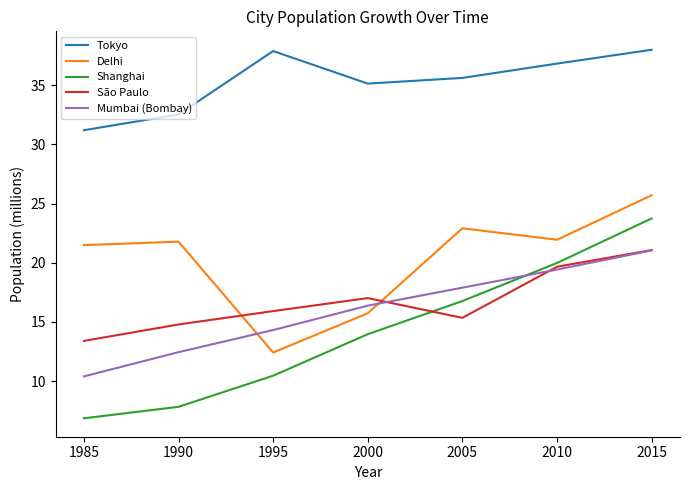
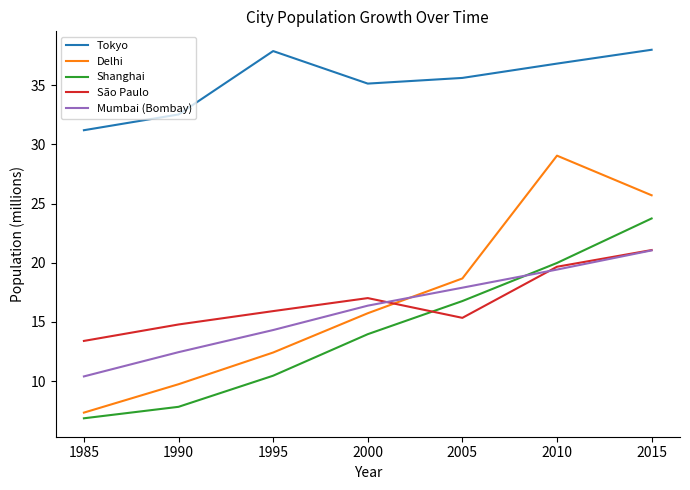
Delhi, 1985: 21.5 -> 7.3
Delhi, 1990: 21.8 -> 9.7
Delhi, 2005: 22.9 -> 18.7
Delhi, 2010: 21.9 -> 29.1
